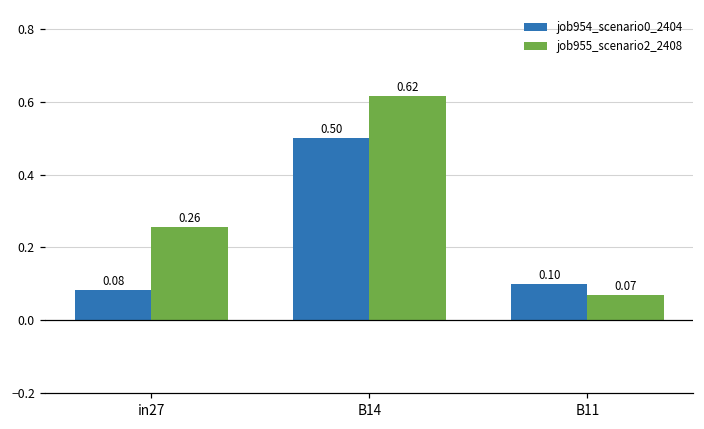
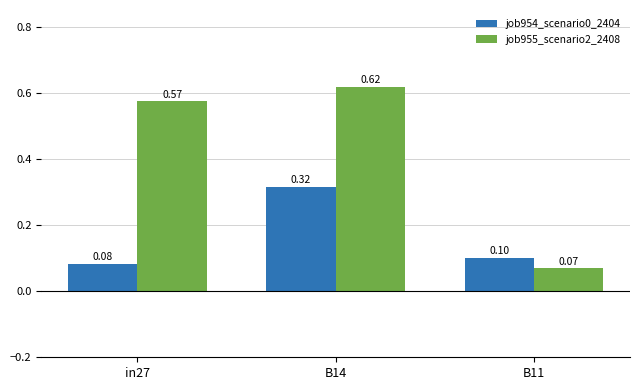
job955_scenario2_2408, in27: 0.26 -> 0.57
job954_scenario0_2404, B14: 0.50 -> 0.32
